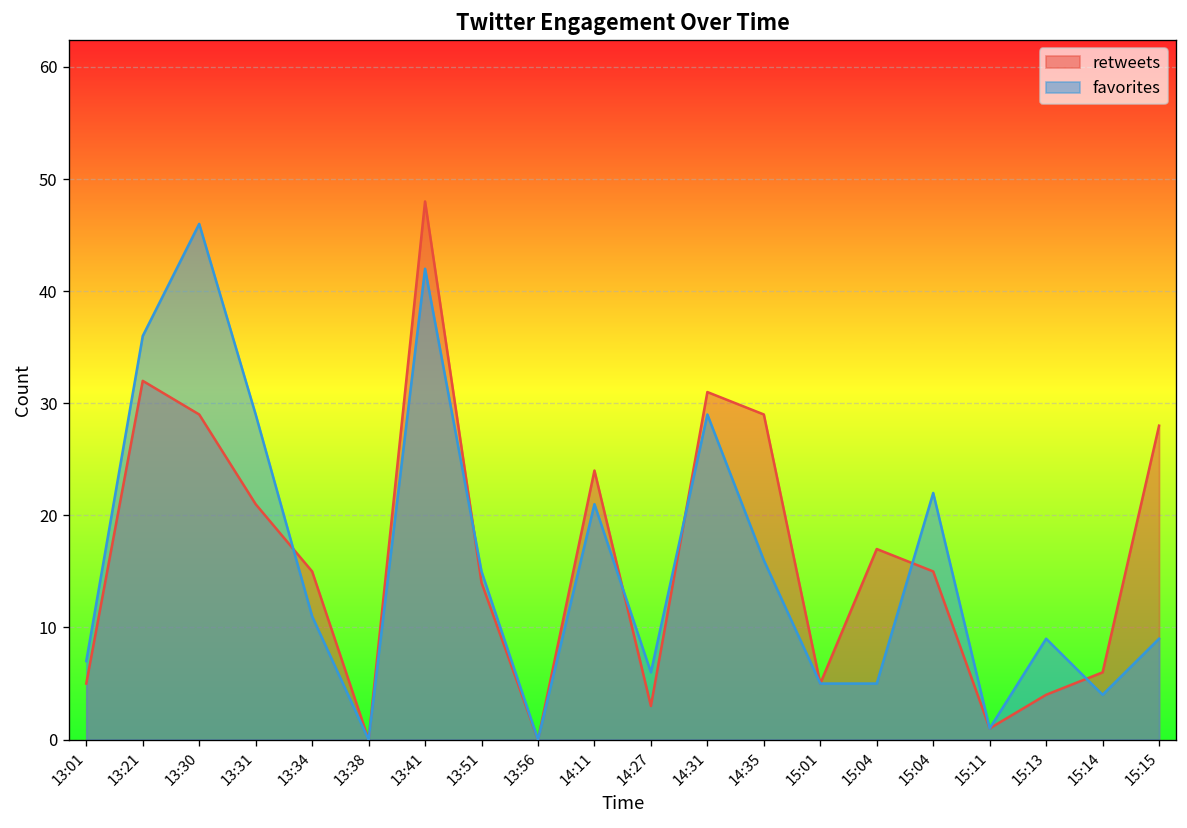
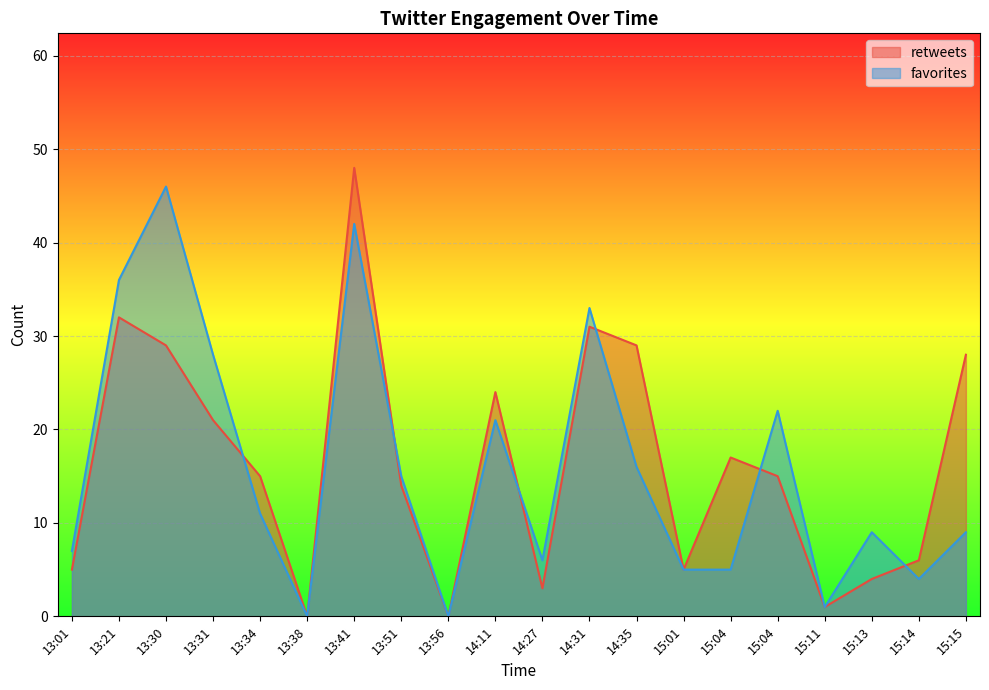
favorites, 13:31: 29 -> 28
favorites, 14:31: 29 -> 33
